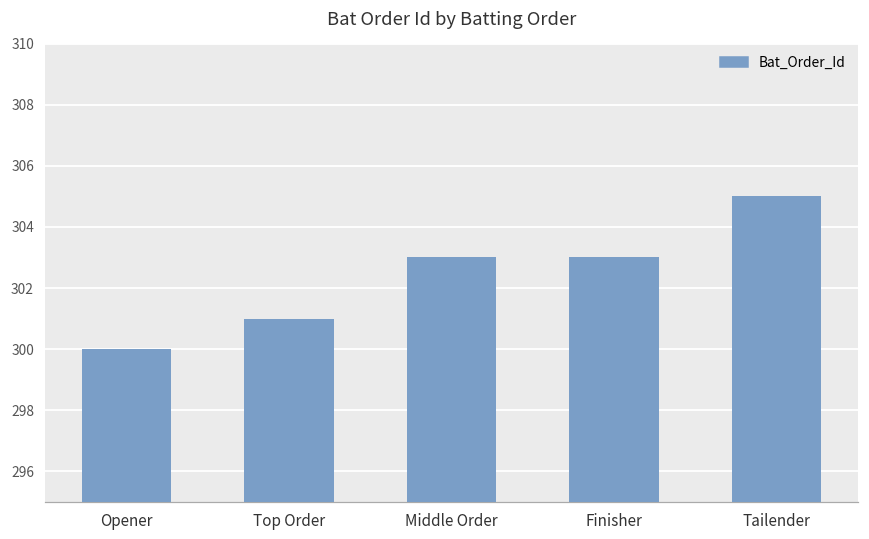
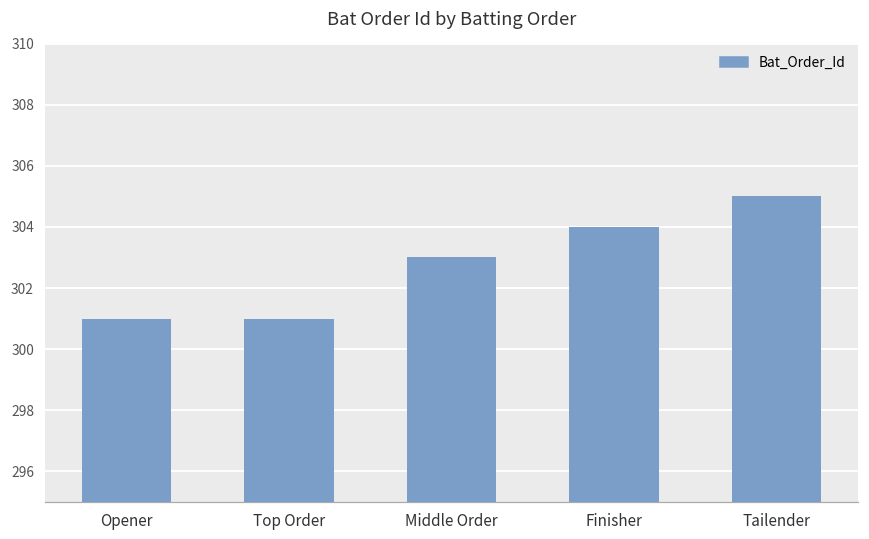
Opener: 300 -> 301
Finisher: 303 -> 304
